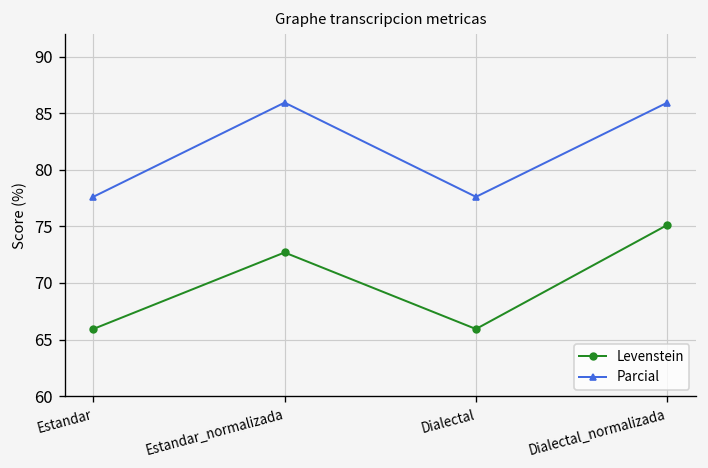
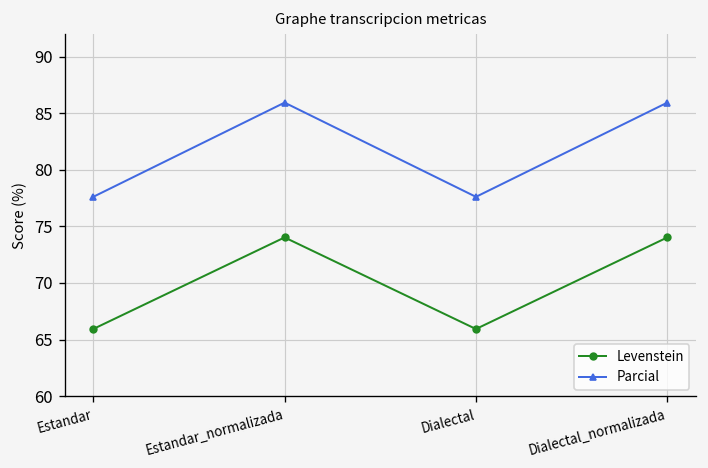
Levenstein, Estandar_normalizada: 73 -> 74
Levenstein, Dialectal_normalizada: 75 -> 74
